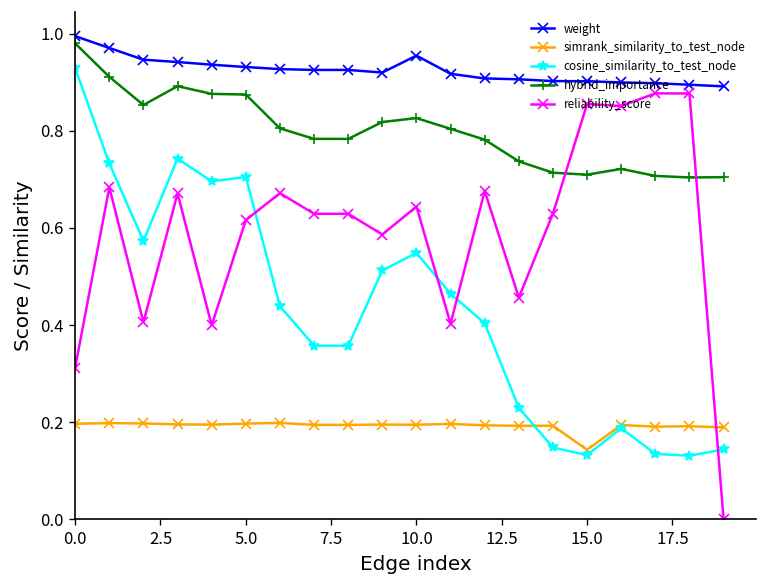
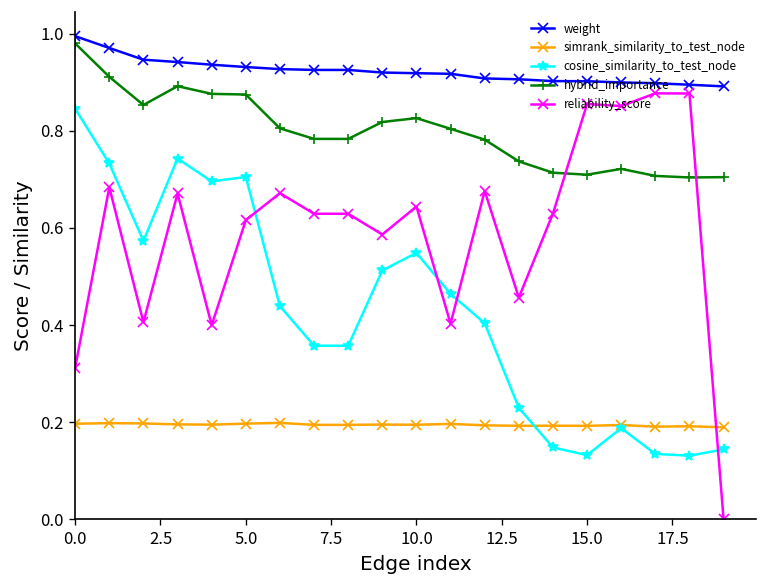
cosine_similarity_to_test_node, 0.0: 0.93 -> 0.85
weight, 10.0: 0.95 -> 0.92
simrank_similarity_to_test_node, 15.0: 0.14 -> 0.19
